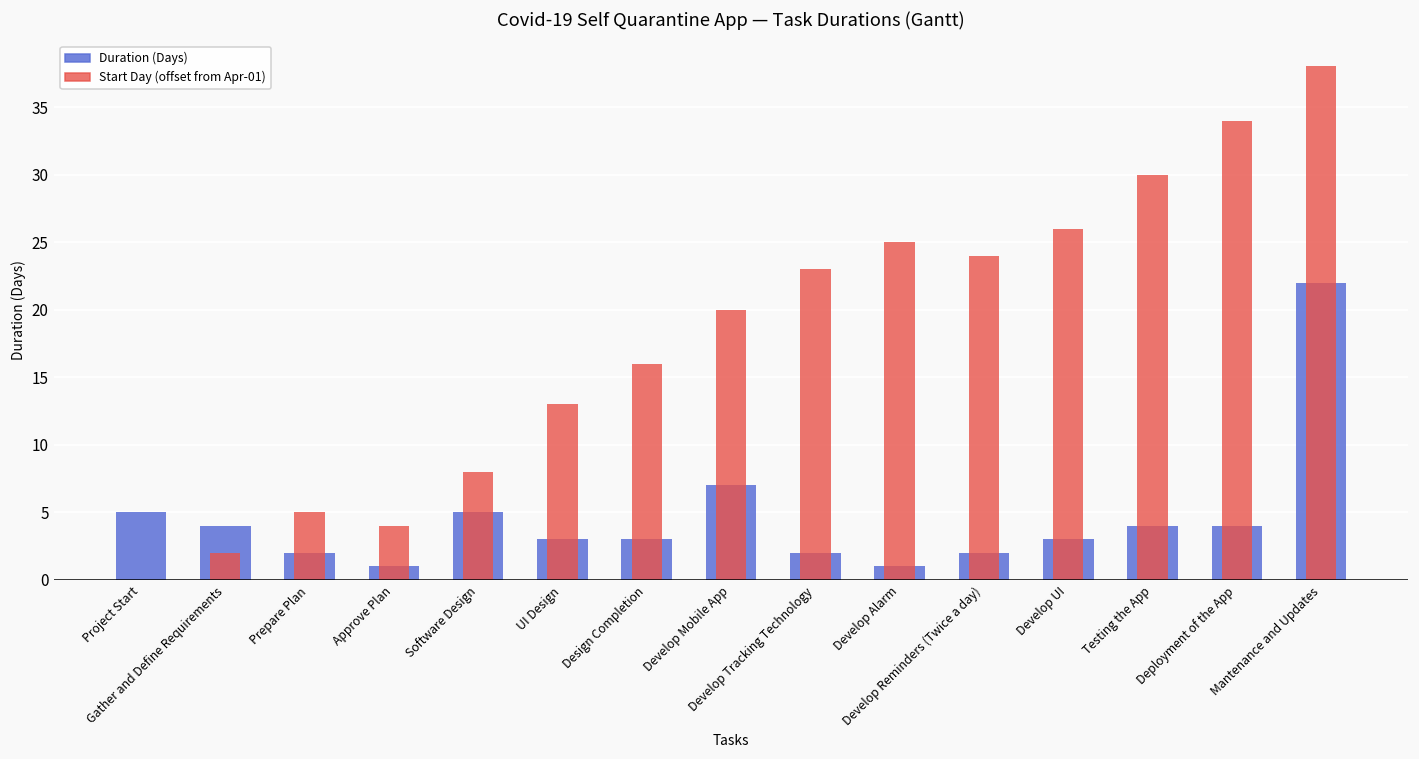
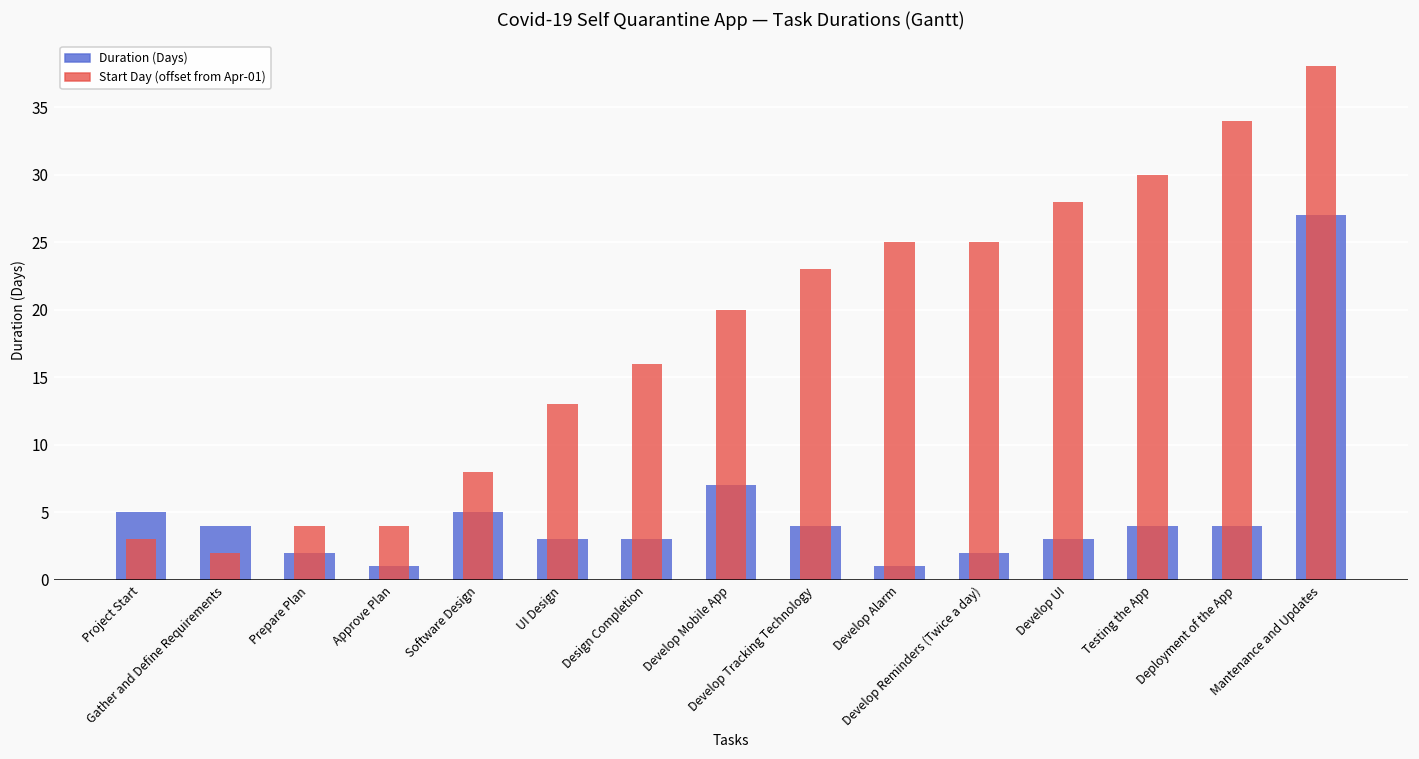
Start Day (offset from Apr-01), Project Start: 0 -> 3
Start Day (offset from Apr-01), Prepare Plan: 5 -> 4
Duration (Days), Develop Tracking Technology: 2 -> 4
Start Day (offset from Apr-01), Develop Reminders (Twice a day): 24 -> 25
Start Day (offset from Apr-01), Develop UI: 26 -> 28
Duration (Days), Mantenance and Updates: 22 -> 27
